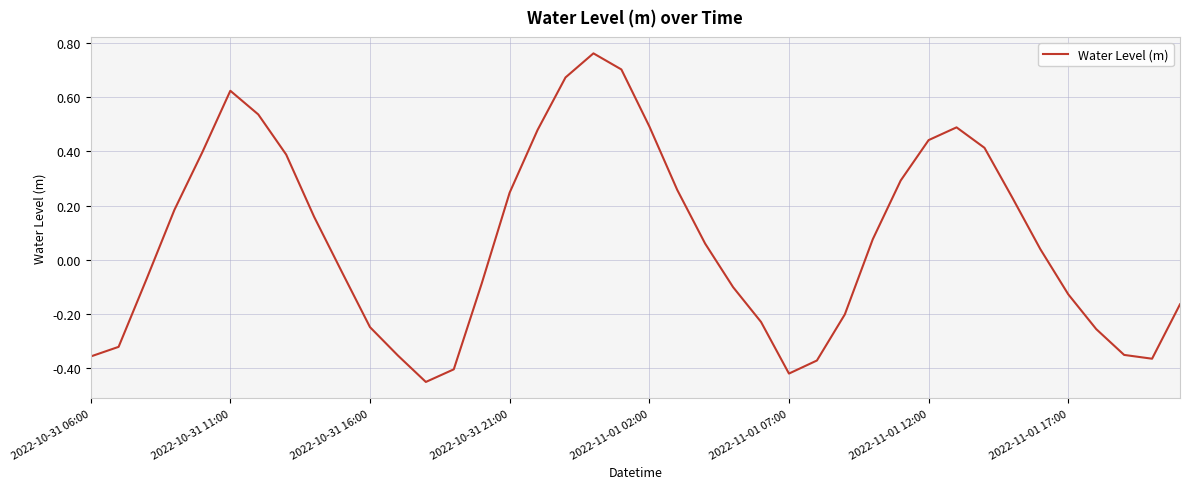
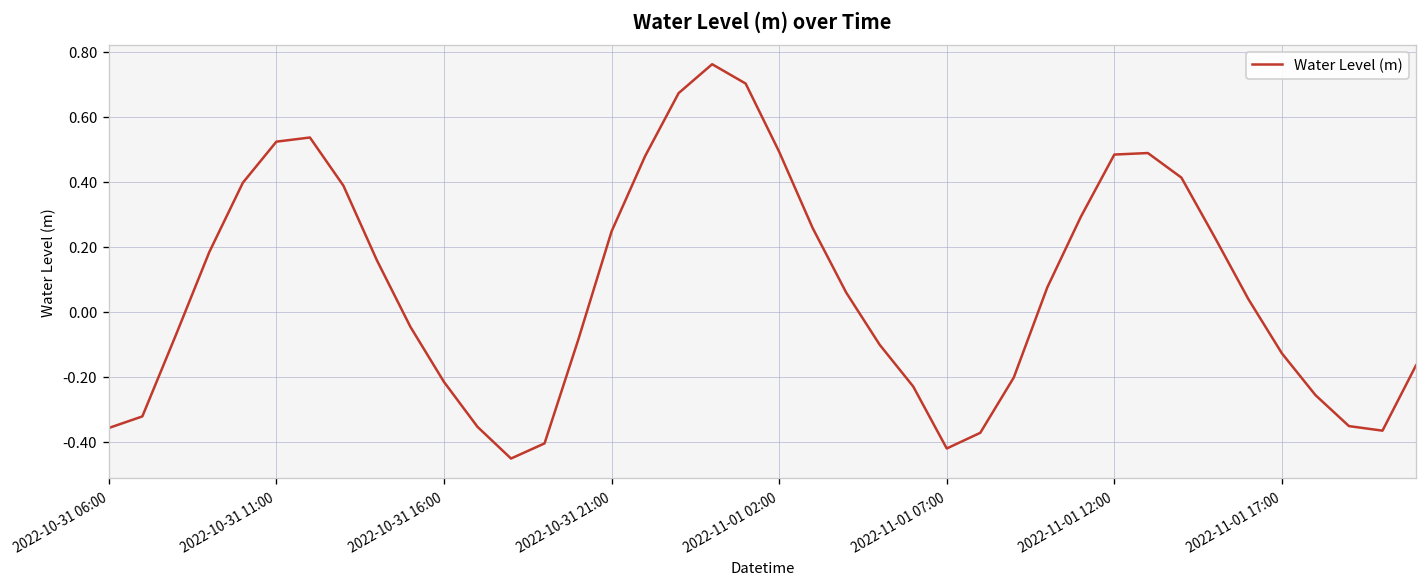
2022-10-31 11:00: 0.62 -> 0.52
2022-10-31 16:00: -0.25 -> -0.22
2022-11-01 12:00: 0.44 -> 0.48
